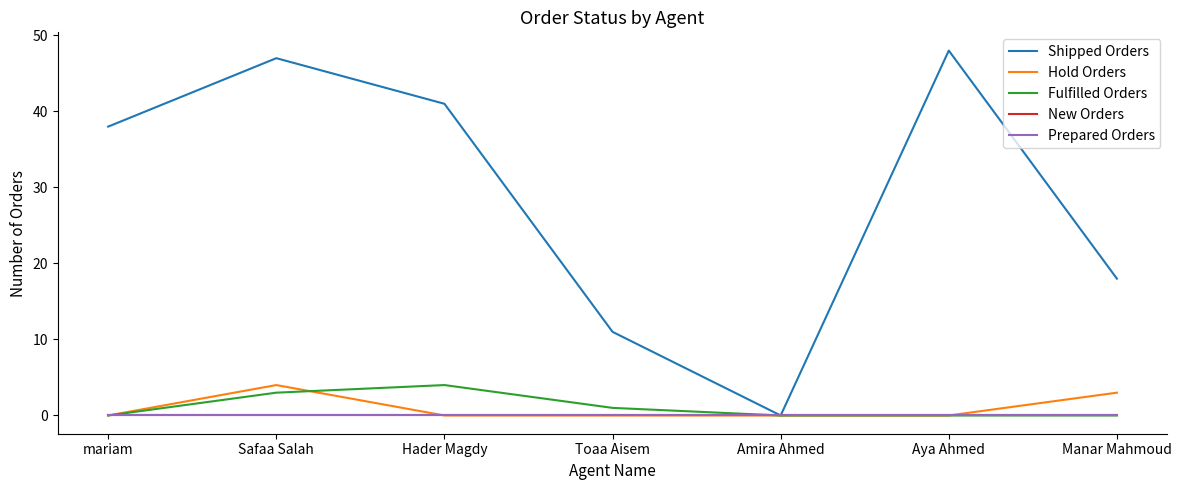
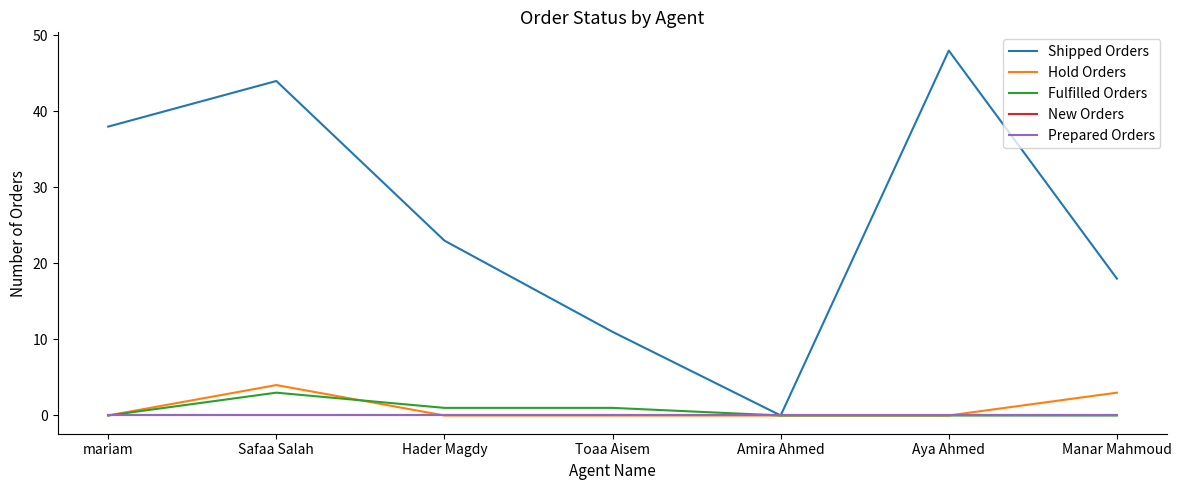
Shipped Orders, Safaa Salah: 47 -> 44
Shipped Orders, Hader Magdy: 41 -> 23
Fulfilled Orders, Hader Magdy: 4 -> 1
